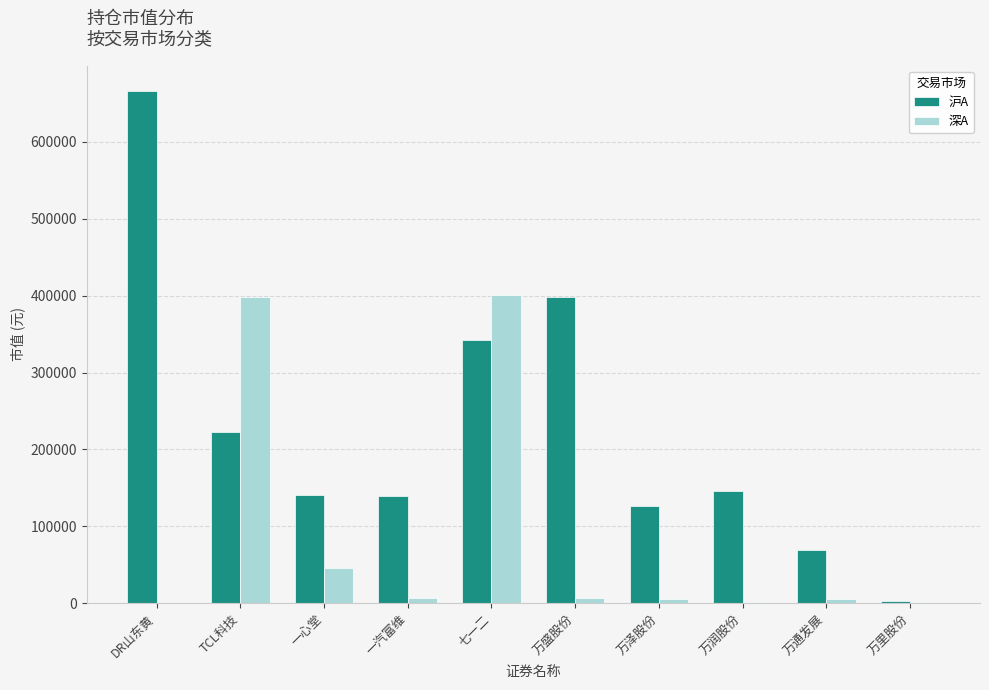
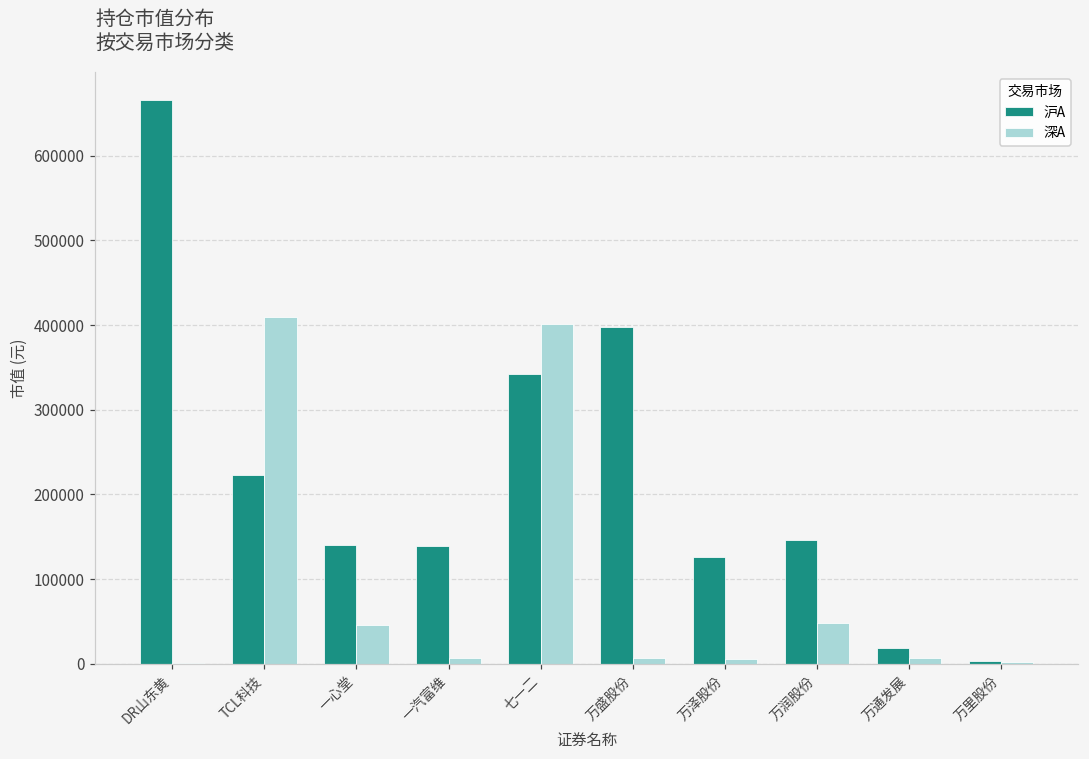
深A, TCL科技: 400000 -> 410000
深A, 万润股份: 0 -> 50000
沪A, 万通发展: 70000 -> 20000
